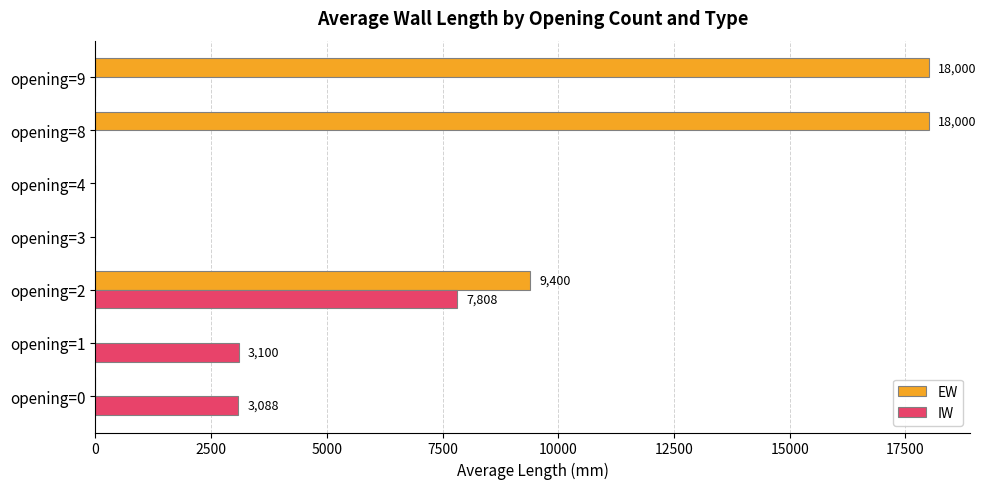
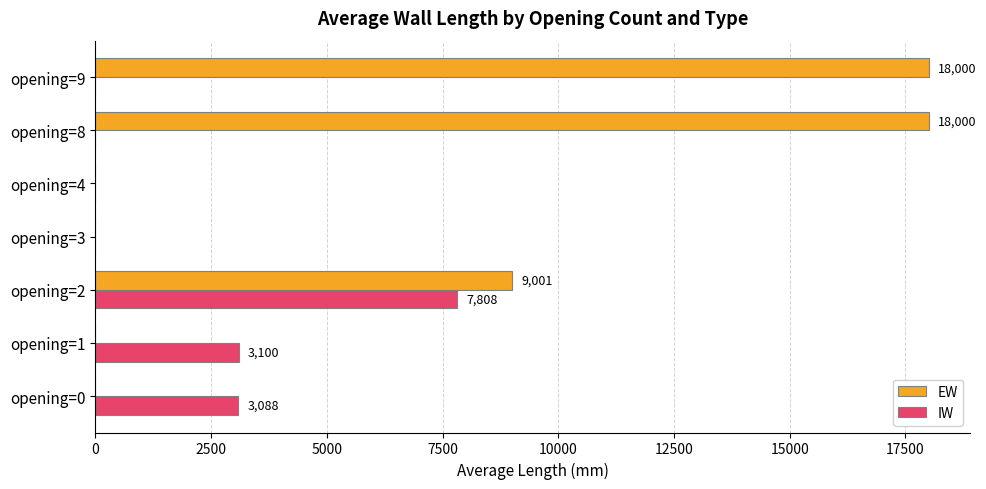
EW, opening=2: 9,400 -> 9,001
